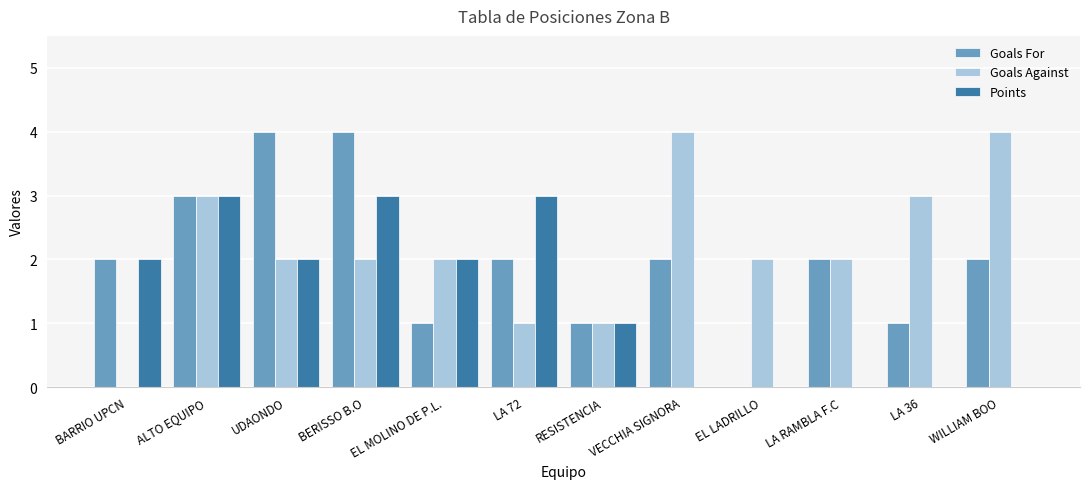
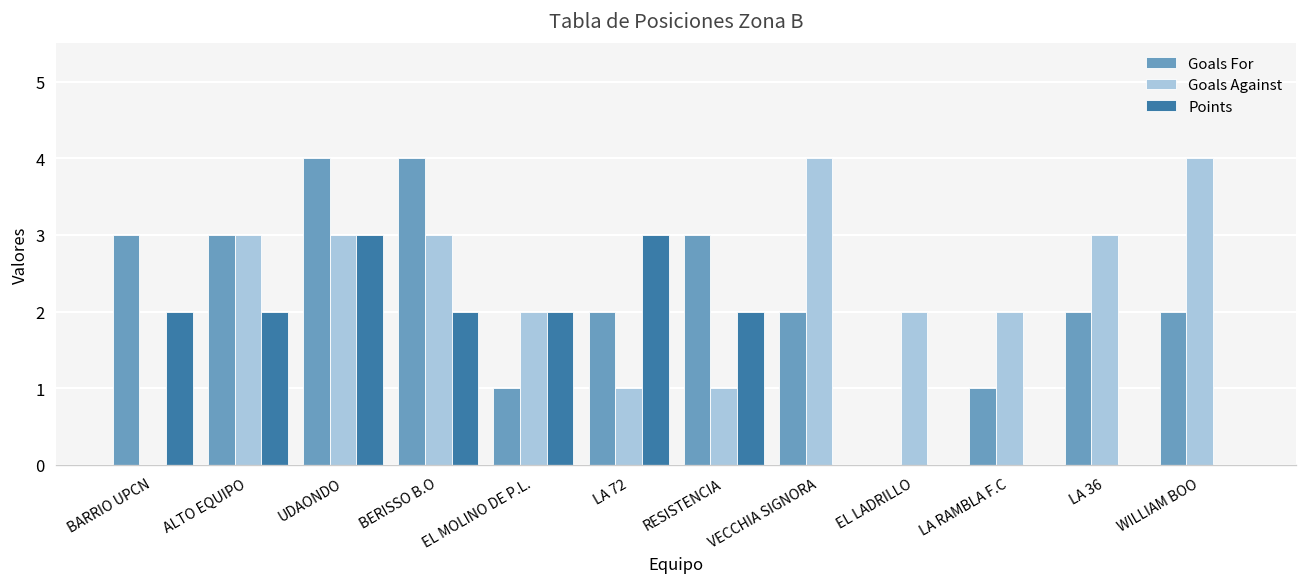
Goals For, BARRIO UPCN: 2 -> 3
Points, ALTO EQUIPO: 3 -> 2
Goals Against, UDAONDO: 2 -> 3
Points, UDAONDO: 2 -> 3
Goals Against, BERISSO B.O: 2 -> 3
Points, BERISSO B.O: 3 -> 2
Goals For, RESISTENCIA: 1 -> 3
Points, RESISTENCIA: 1 -> 2
Goals For, LA RAMBLA F.C: 2 -> 1
Goals For, LA 36: 1 -> 2
